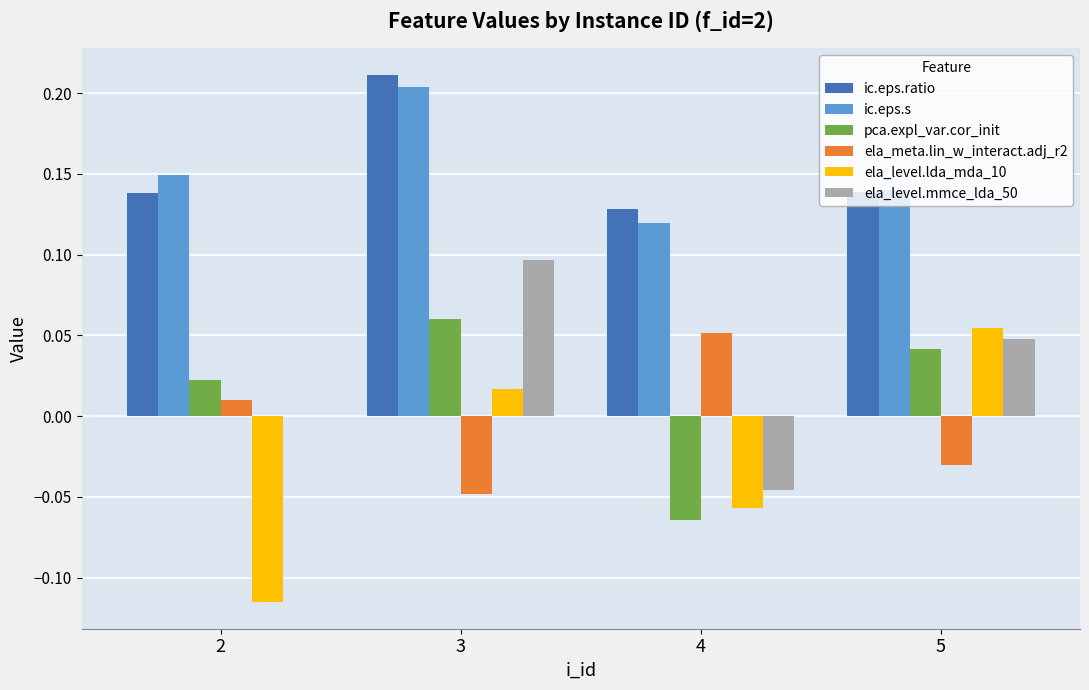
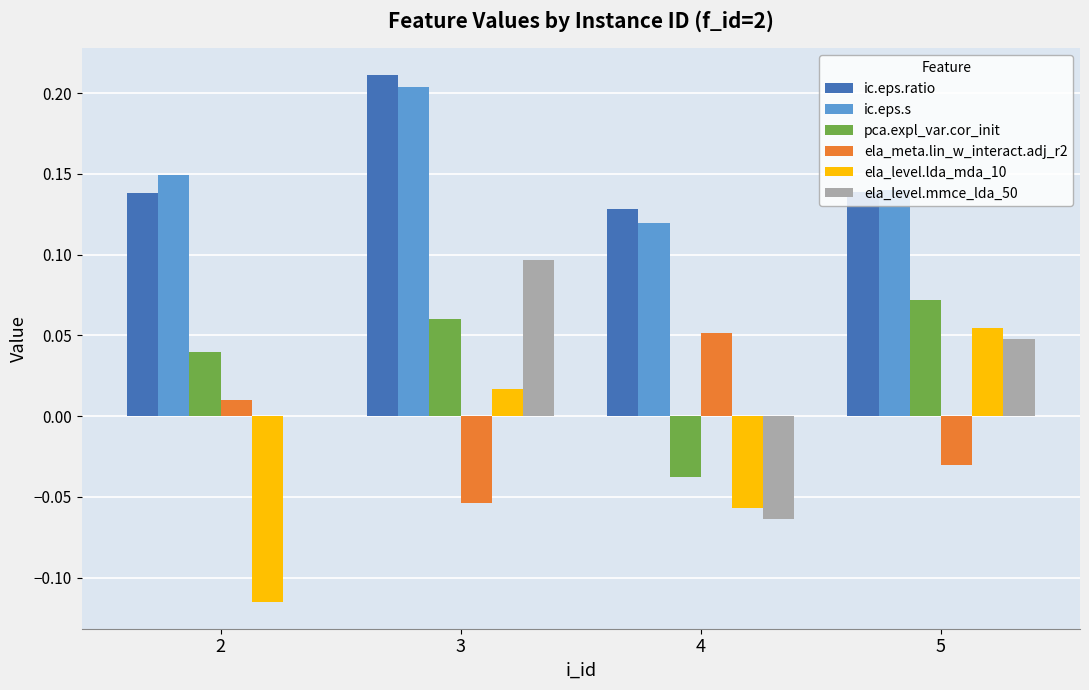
pca.expl_var.cor_init, 2: 0.022 -> 0.039
ela_meta.lin_w_interact.adj_r2, 3: -0.048 -> -0.054
pca.expl_var.cor_init, 4: -0.064 -> -0.038
ela_level.mmce_lda_50, 4: -0.046 -> -0.064
pca.expl_var.cor_init, 5: 0.041 -> 0.072
